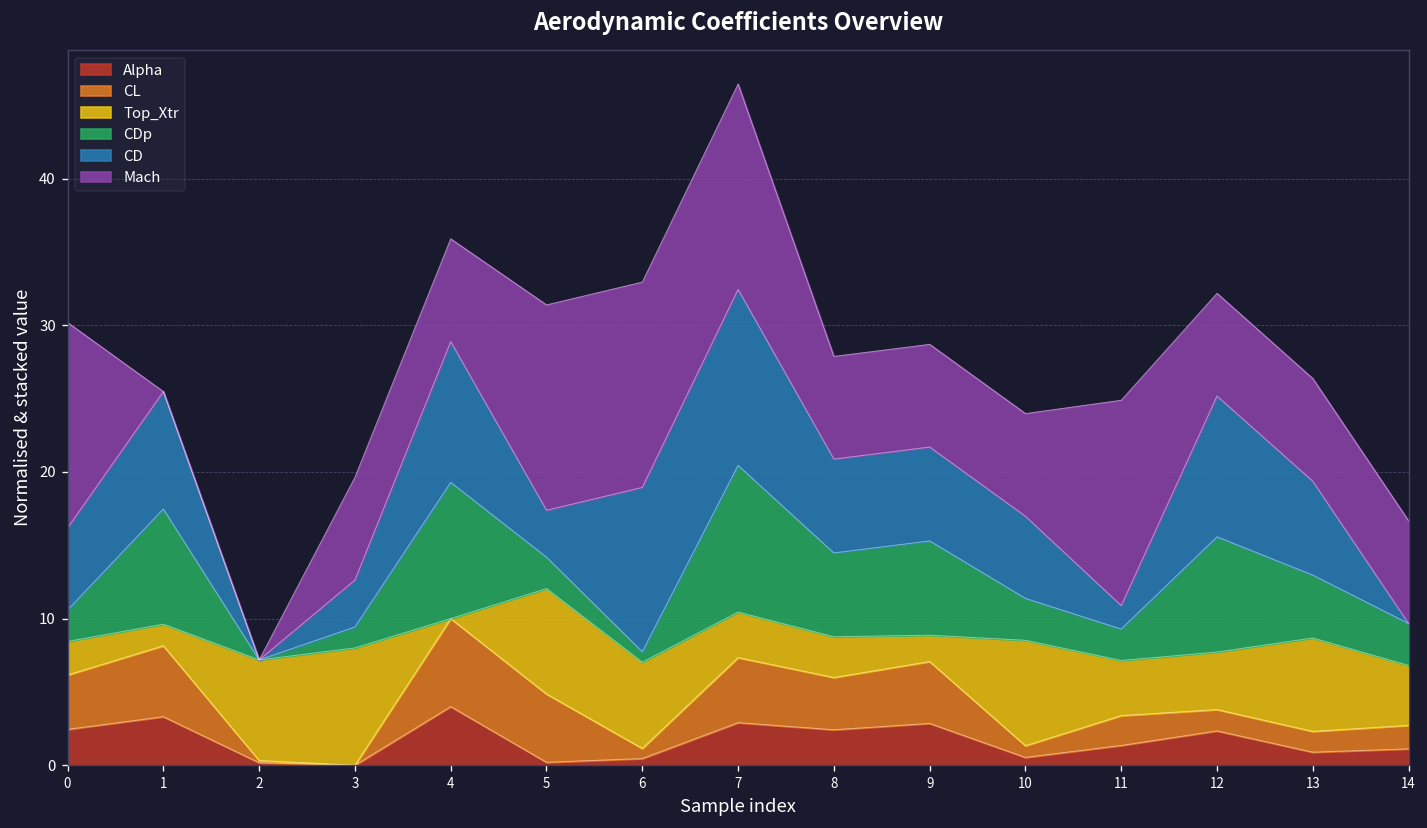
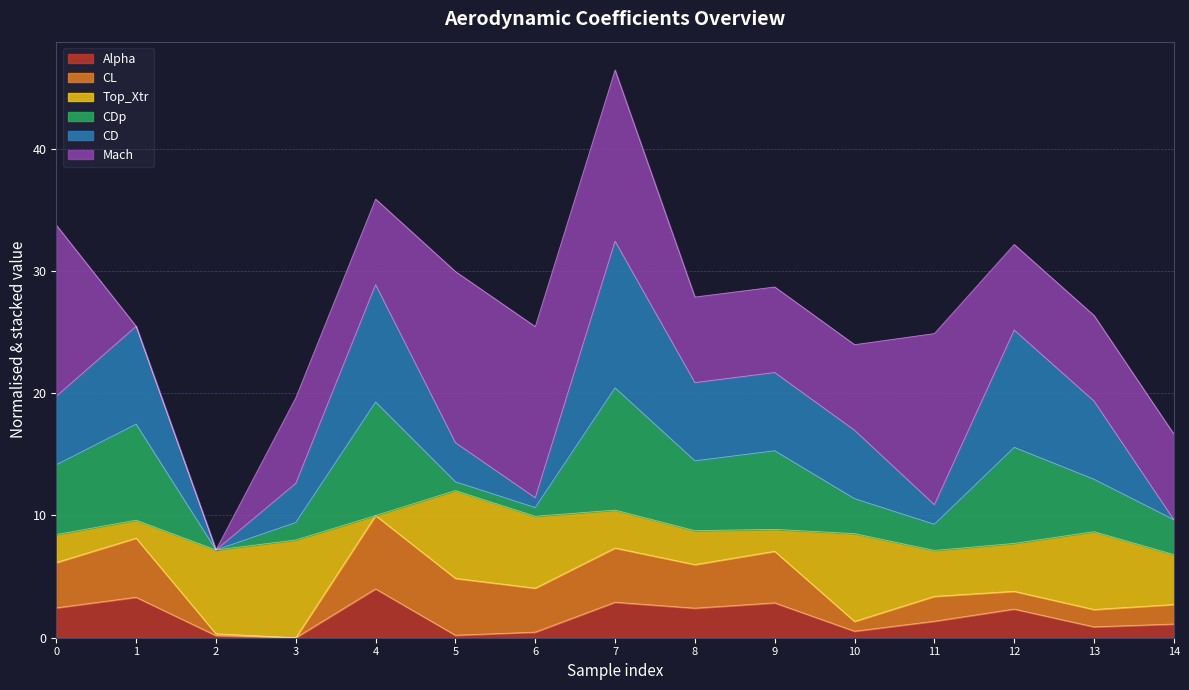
CDp, 0: 2.1 -> 5.7
CDp, 5: 2.1 -> 0.7
CL, 6: 0.7 -> 3.6
CD, 6: 11.2 -> 0.8
